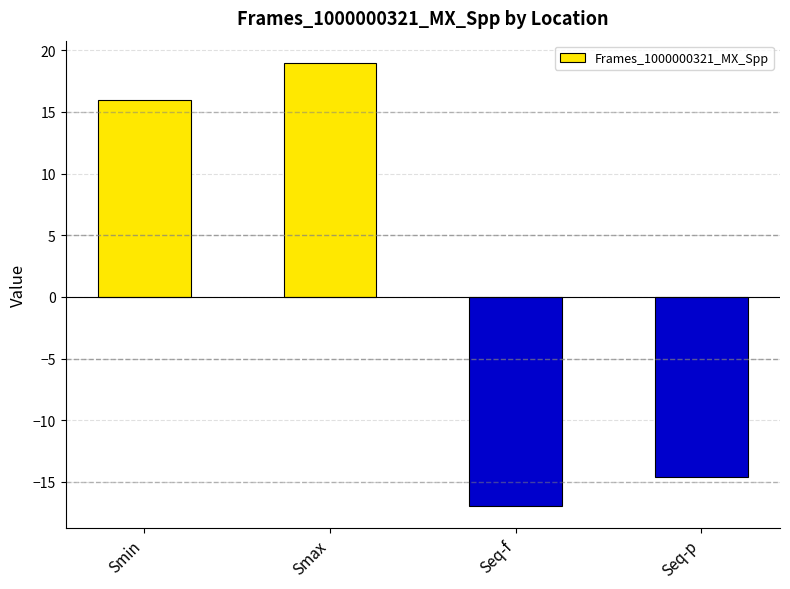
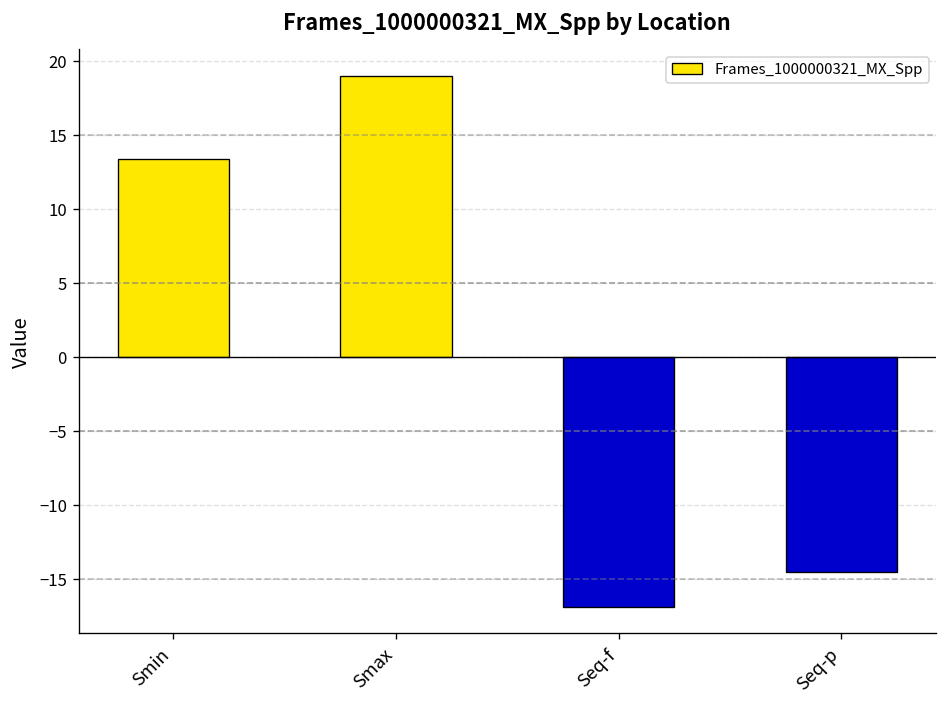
Smin: 16.0 -> 13.3
